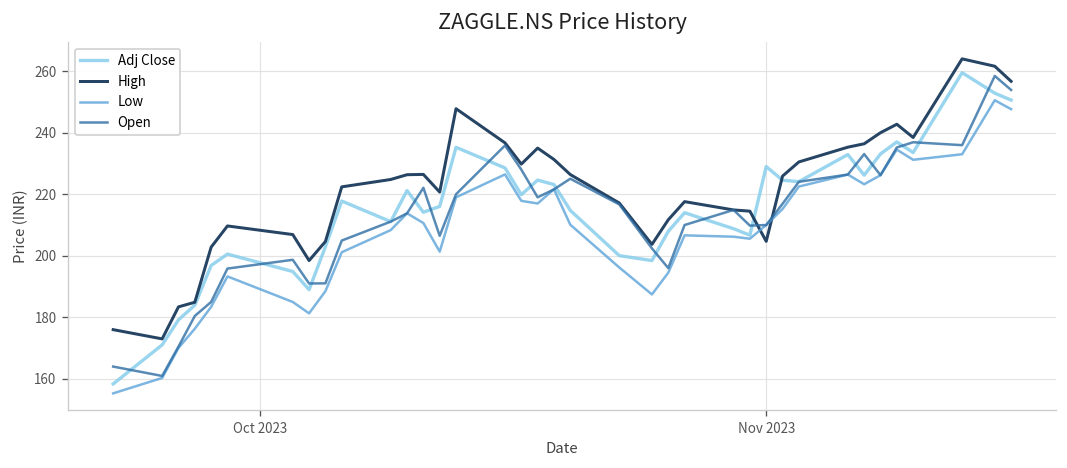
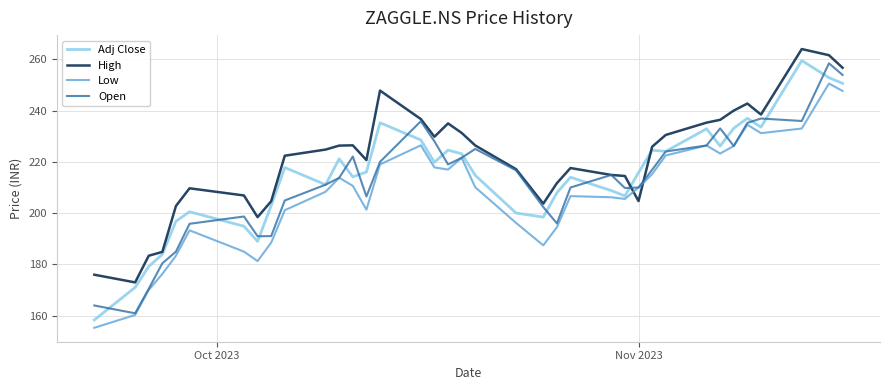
Adj Close, Nov 2023: 229 -> 216
